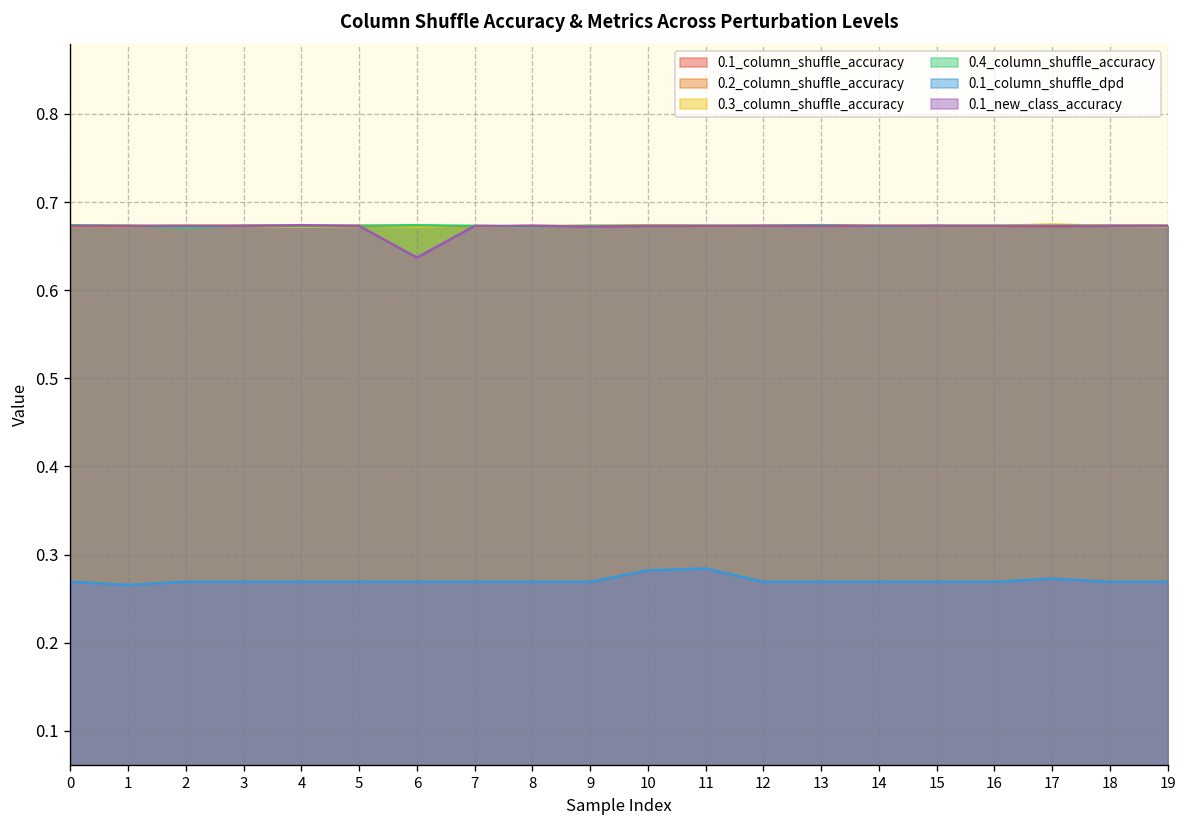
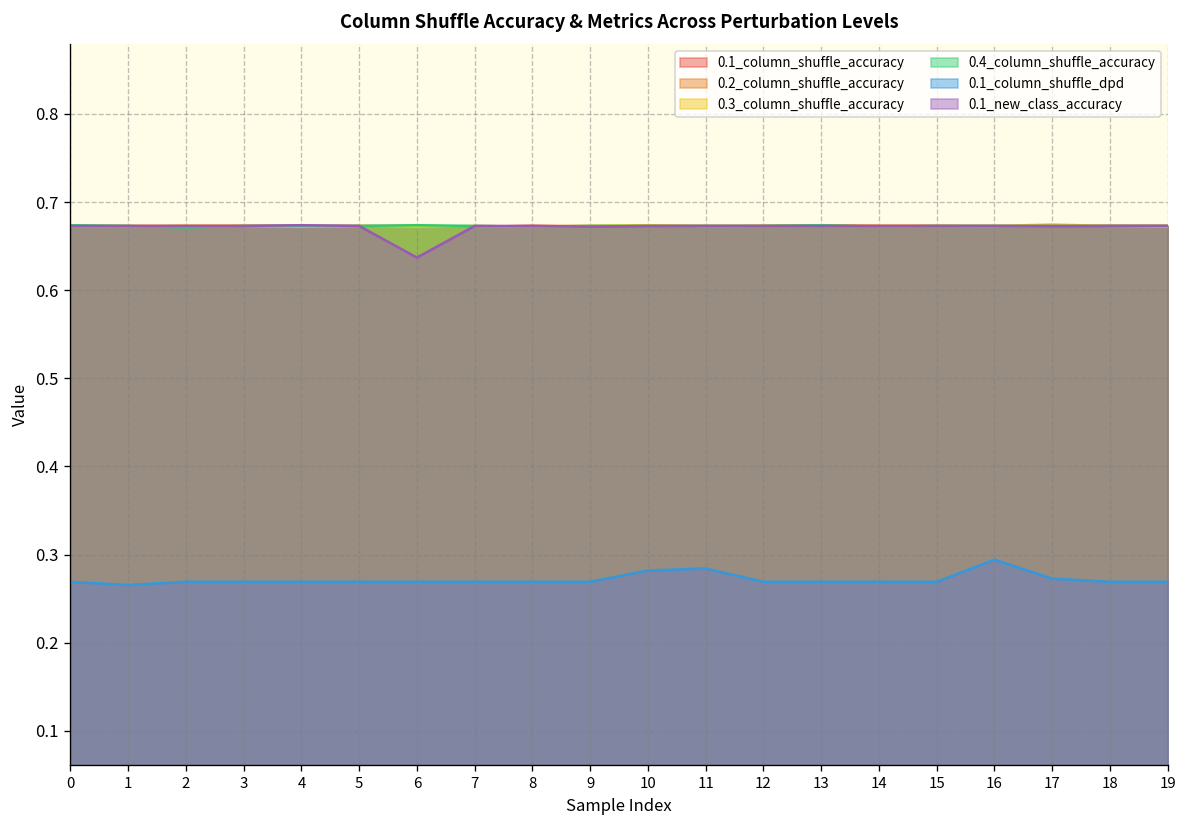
0.1_column_shuffle_dpd, 16: 0.27 -> 0.29
